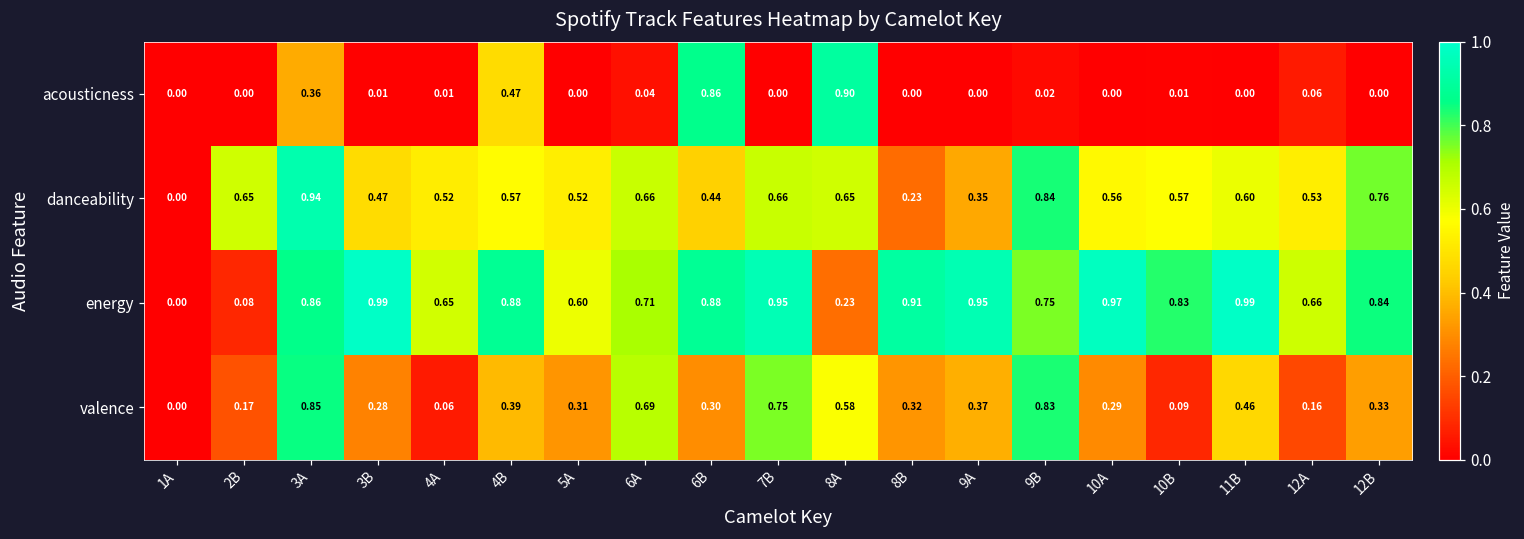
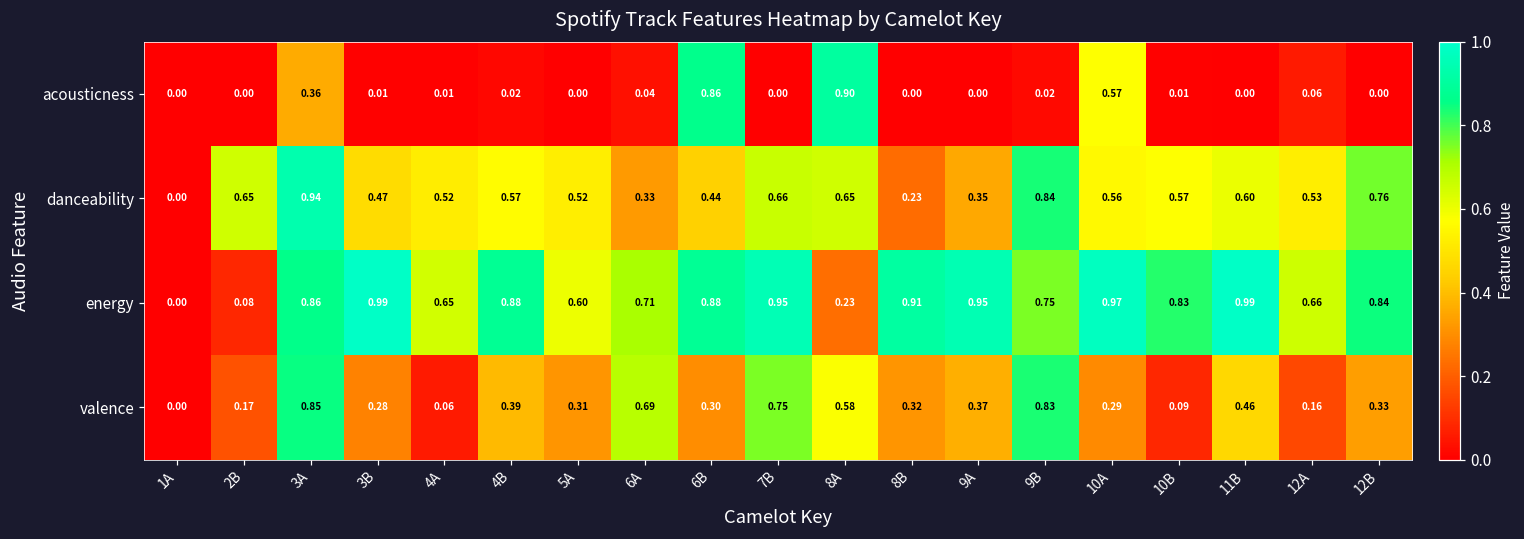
acousticness, 4B: 0.47 -> 0.02
acousticness, 10A: 0.00 -> 0.57
danceability, 6A: 0.66 -> 0.33
